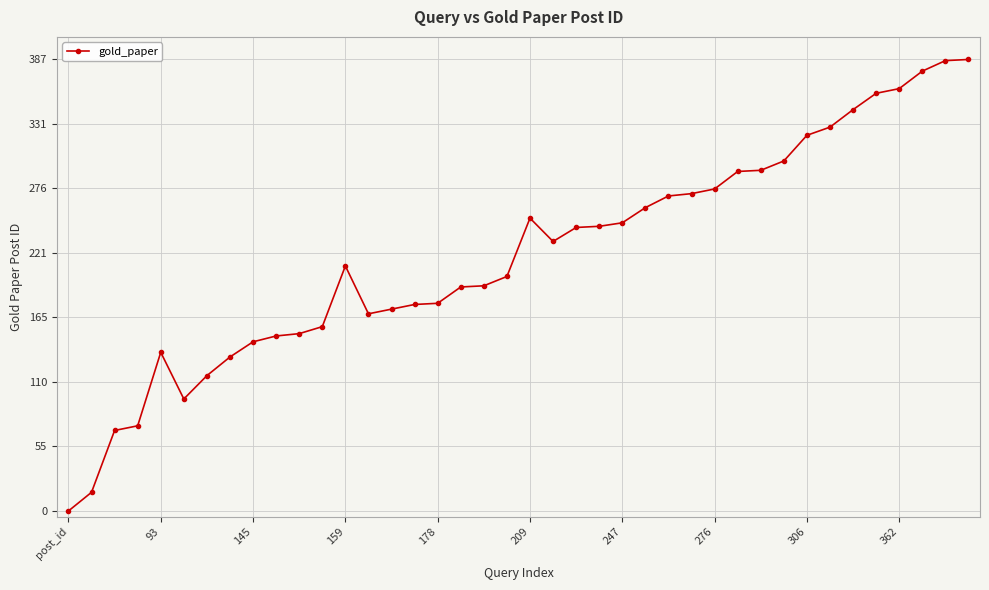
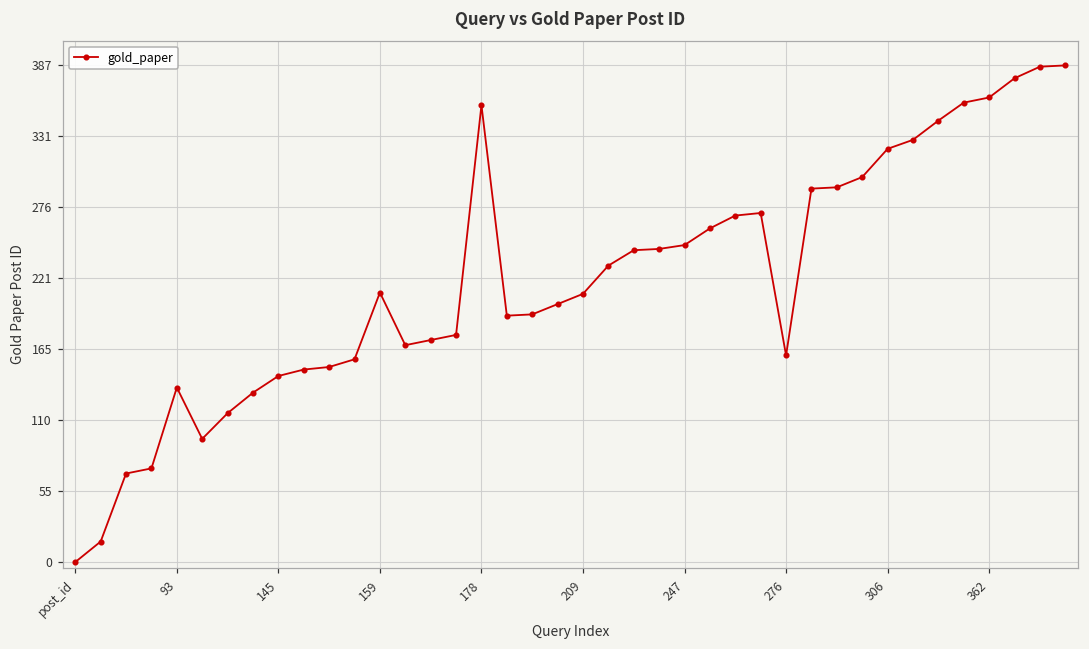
178: 178 -> 356
209: 251 -> 209
276: 276 -> 161
